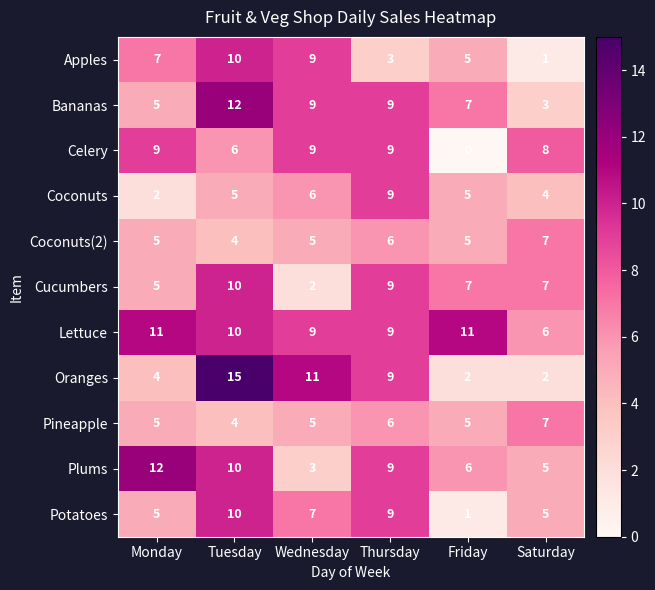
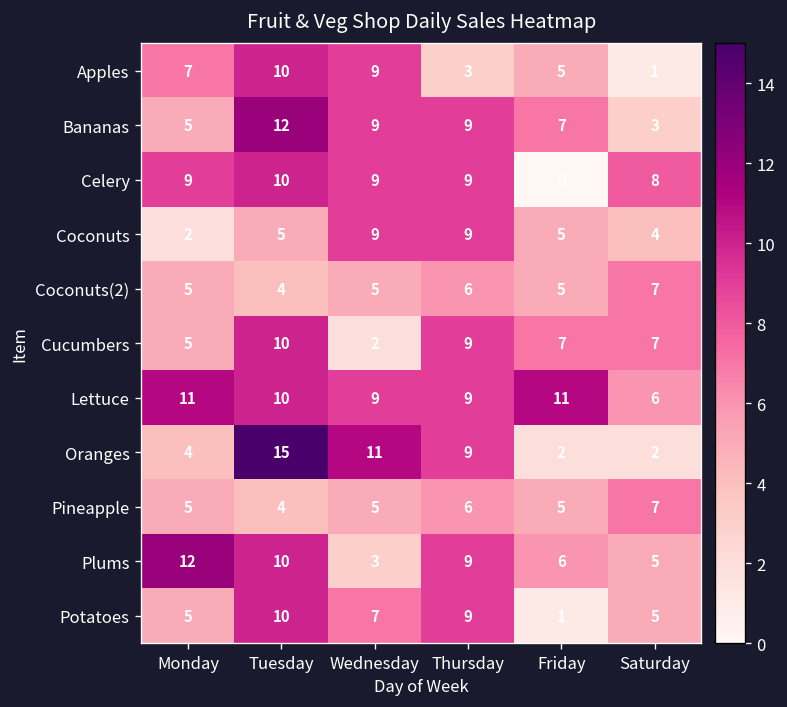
Celery, Tuesday: 6 -> 10
Coconuts, Wednesday: 6 -> 9
